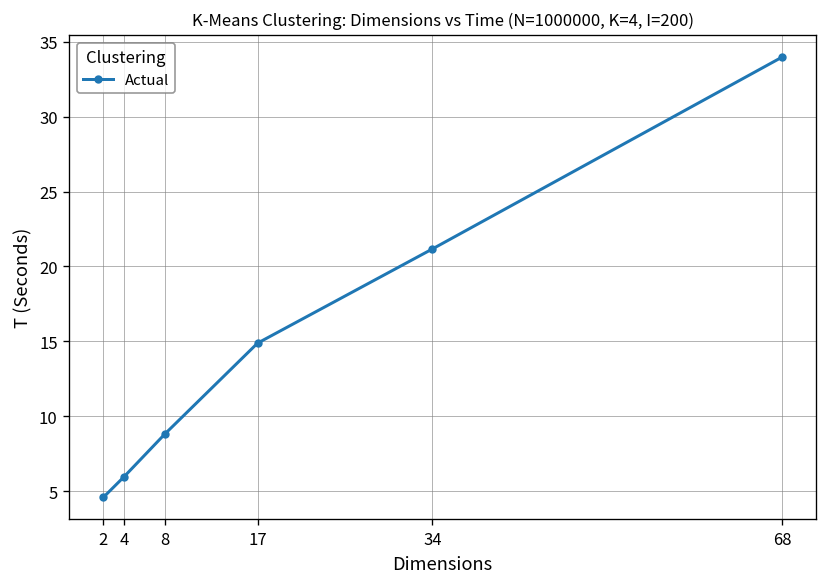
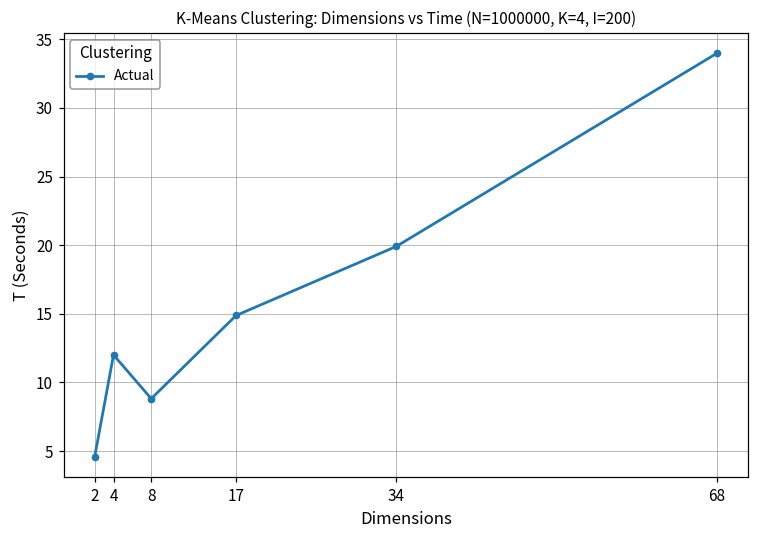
4: 5.9 -> 12.0
34: 21.2 -> 19.9
